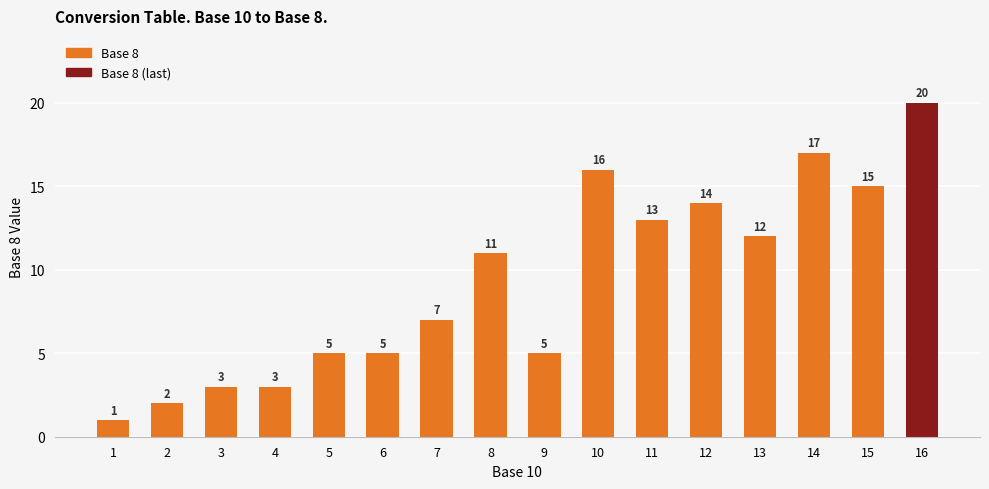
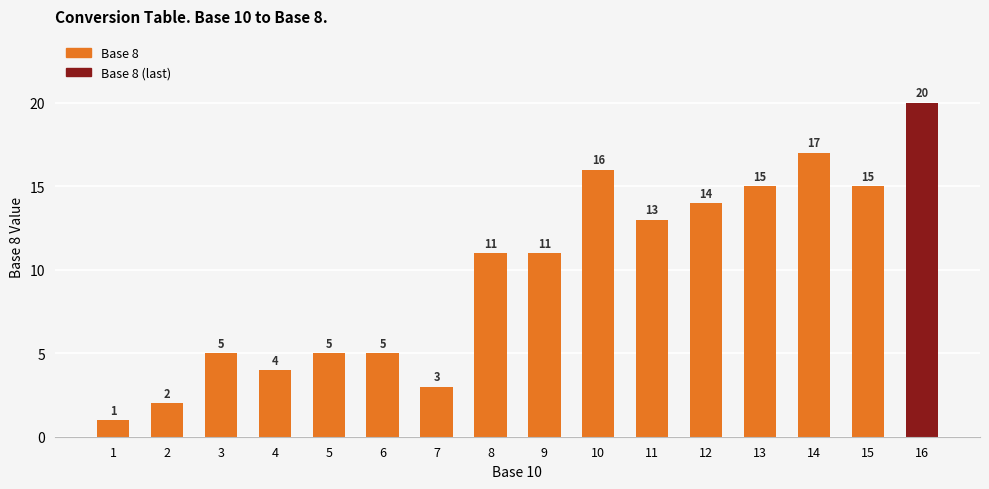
3: 3 -> 5
4: 3 -> 4
7: 7 -> 3
9: 5 -> 11
13: 12 -> 15
